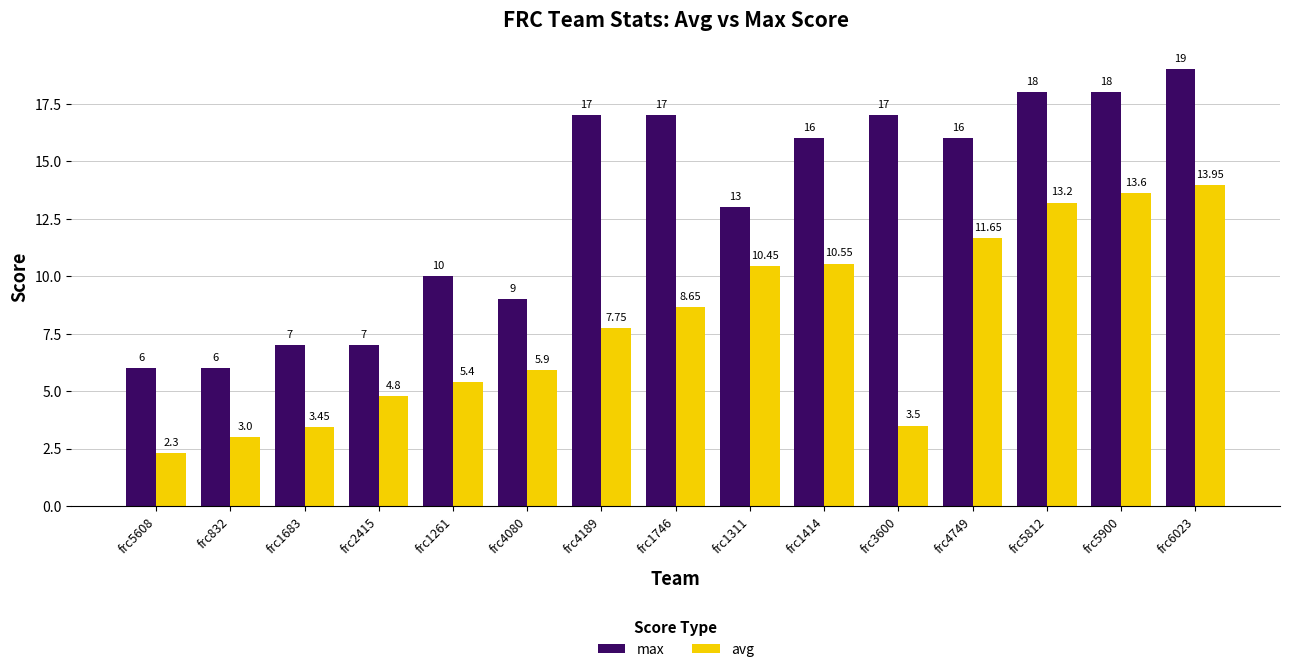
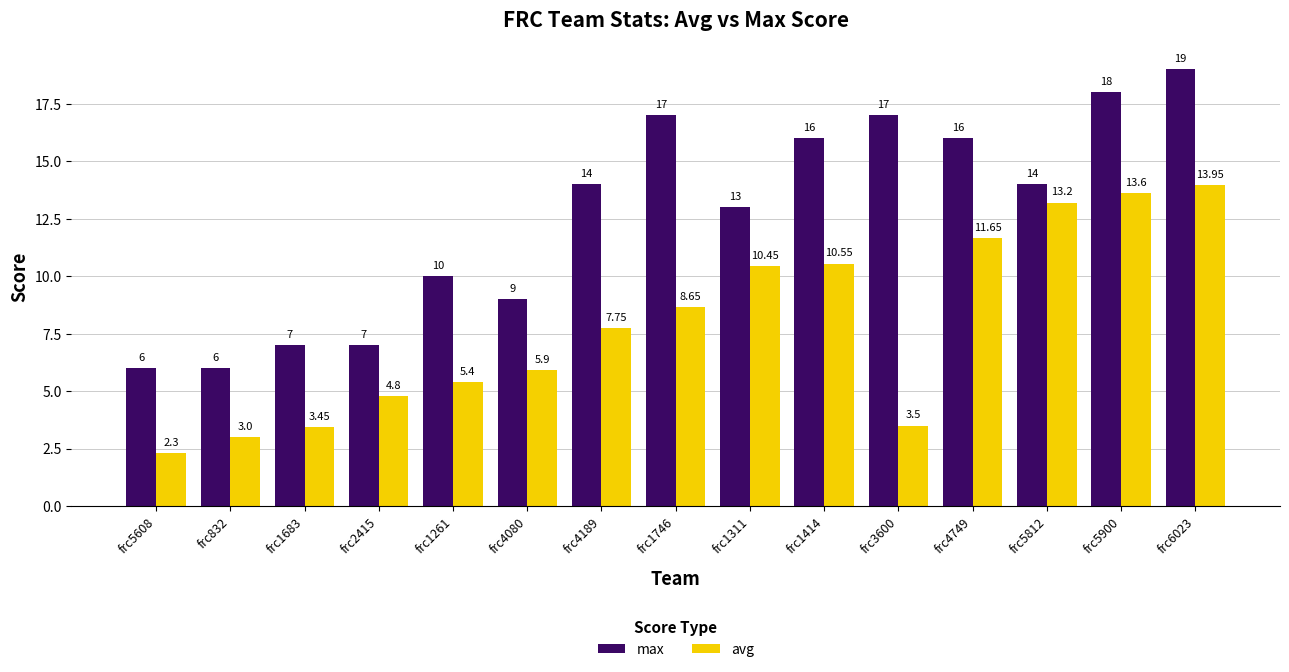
max, frc4189: 17 -> 14
max, frc5812: 18 -> 14
